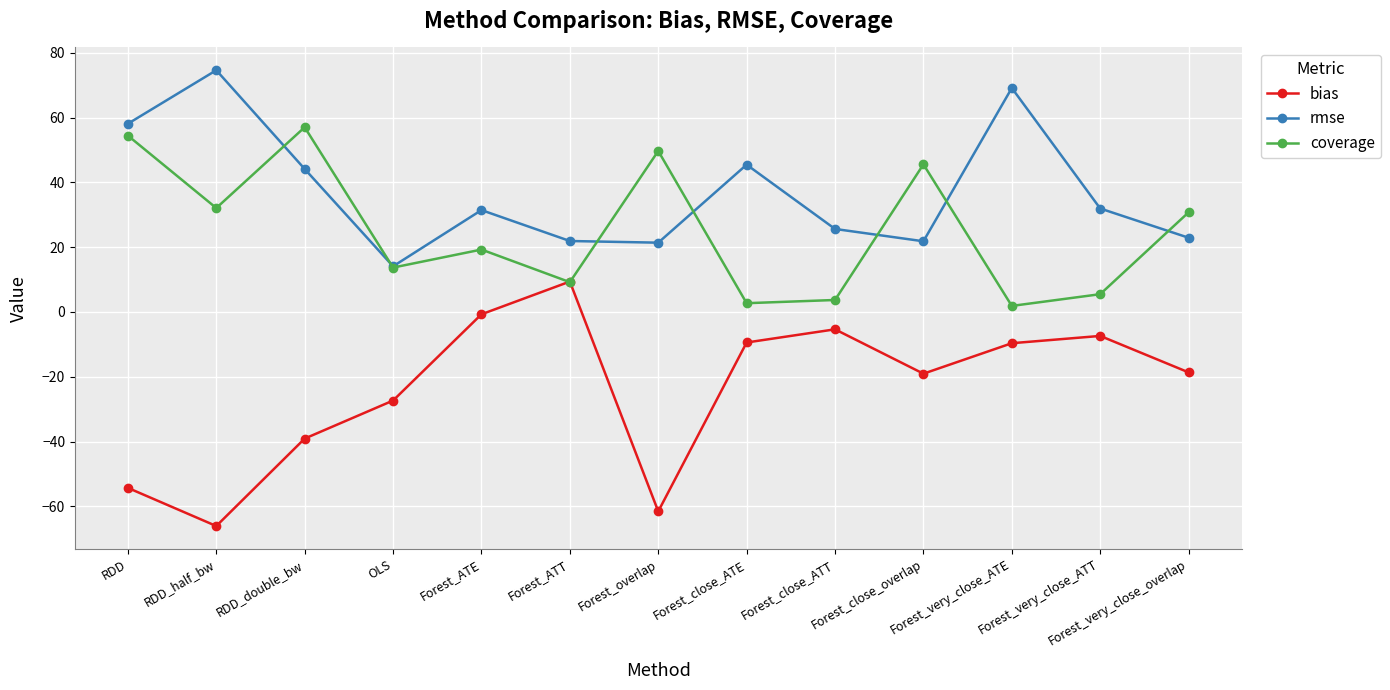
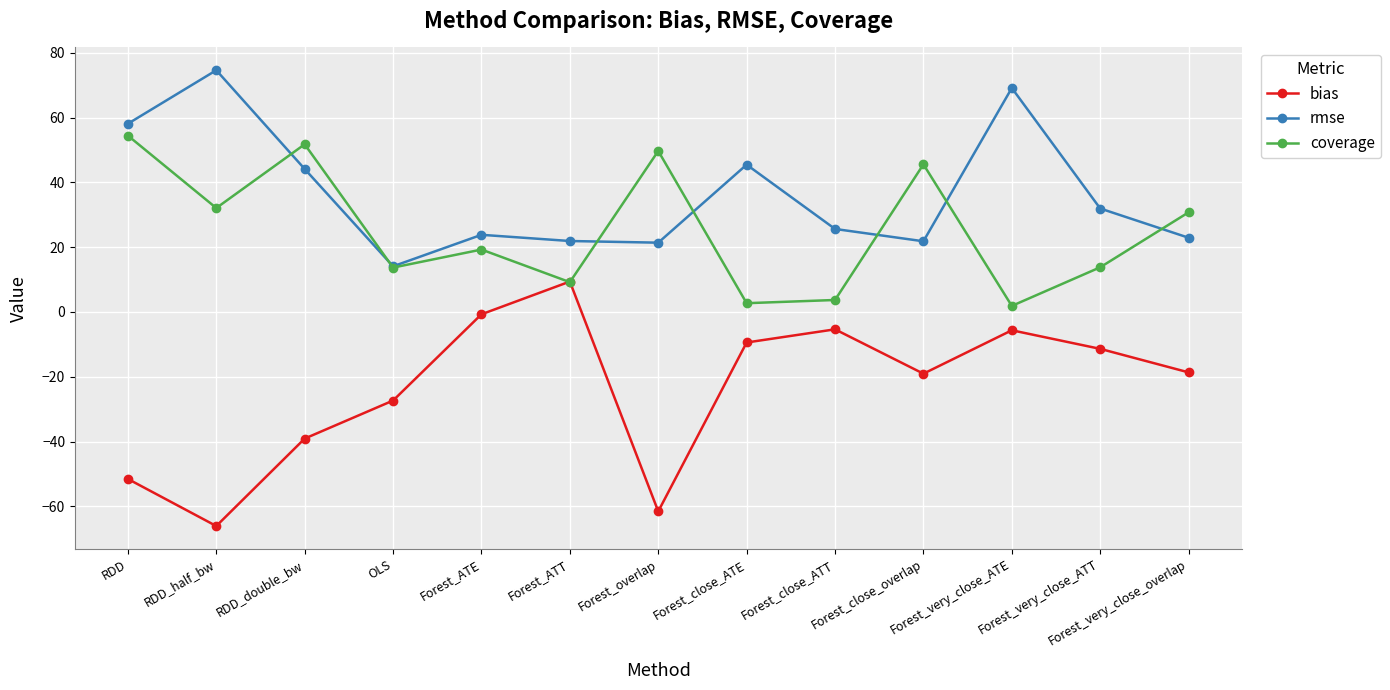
bias, RDD: -54 -> -52
coverage, RDD_double_bw: 57 -> 52
rmse, Forest_ATE: 31 -> 24
bias, Forest_very_close_ATE: -10 -> -6
bias, Forest_very_close_ATT: -7 -> -11
coverage, Forest_very_close_ATT: 5 -> 14
